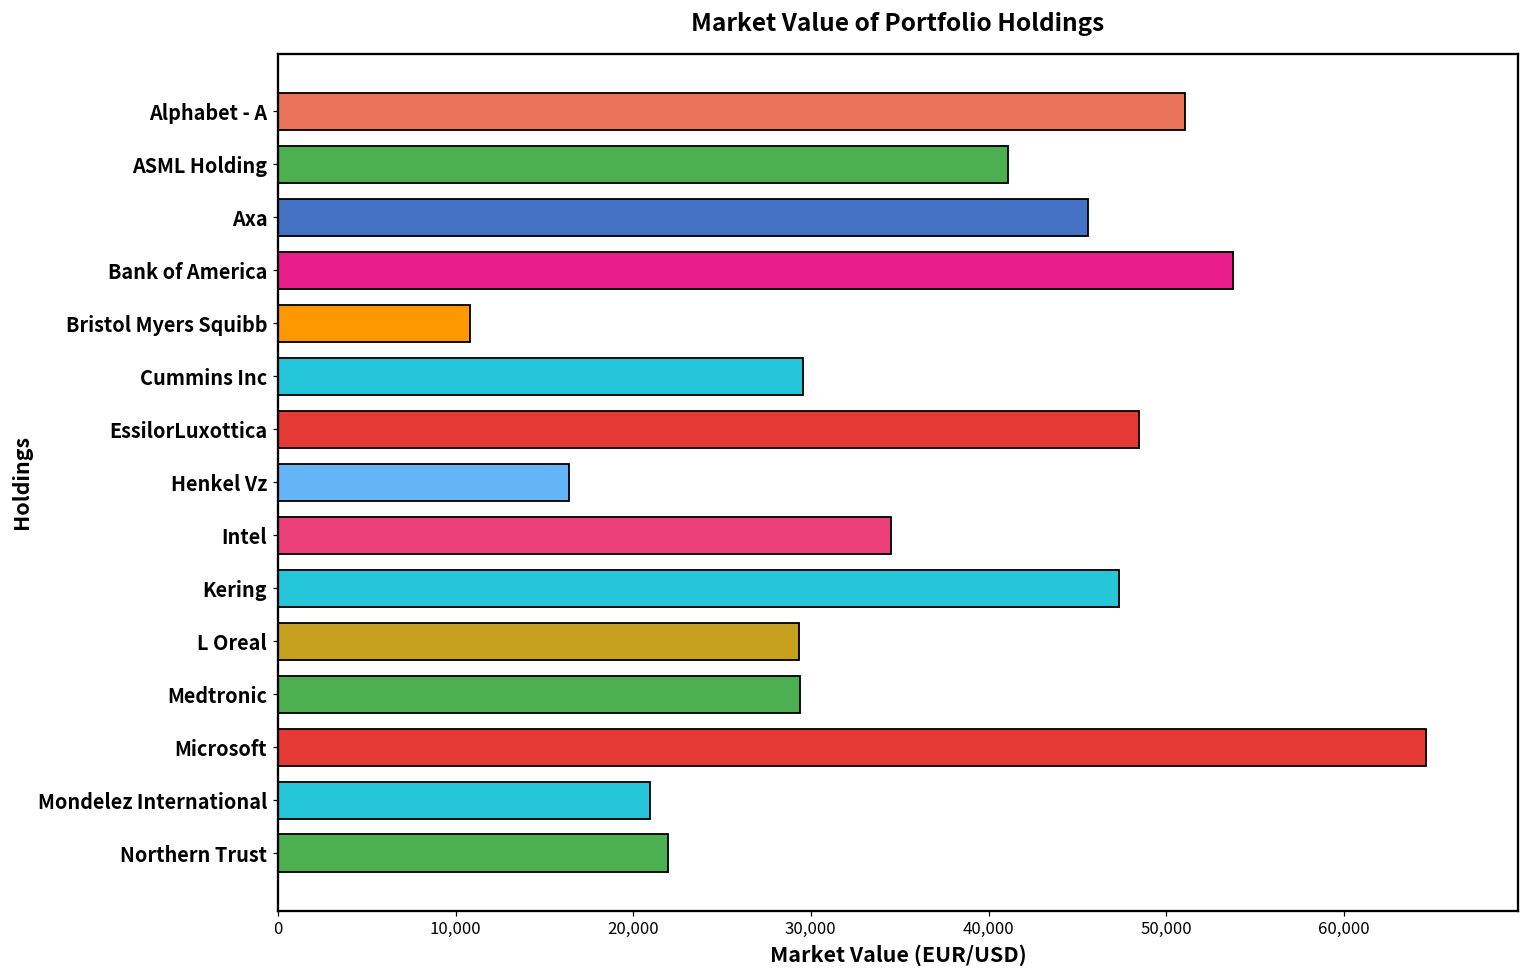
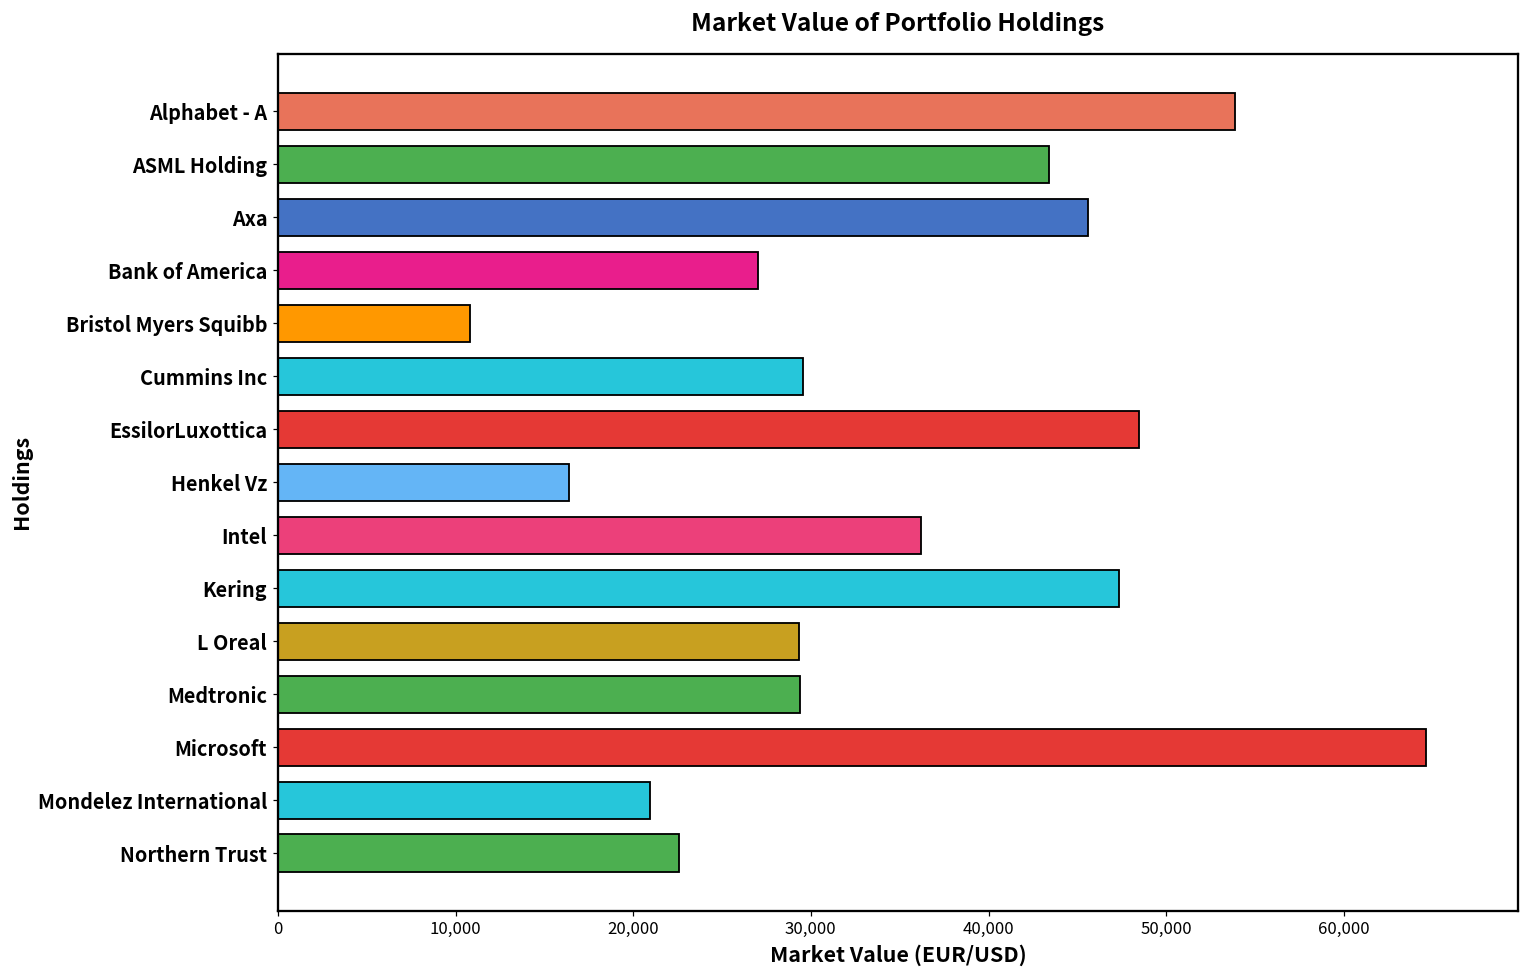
Alphabet - A: 51,100 -> 53,900
ASML Holding: 41,100 -> 43,400
Bank of America: 53,700 -> 27,000
Intel: 34,500 -> 36,200
Northern Trust: 22,000 -> 22,600
